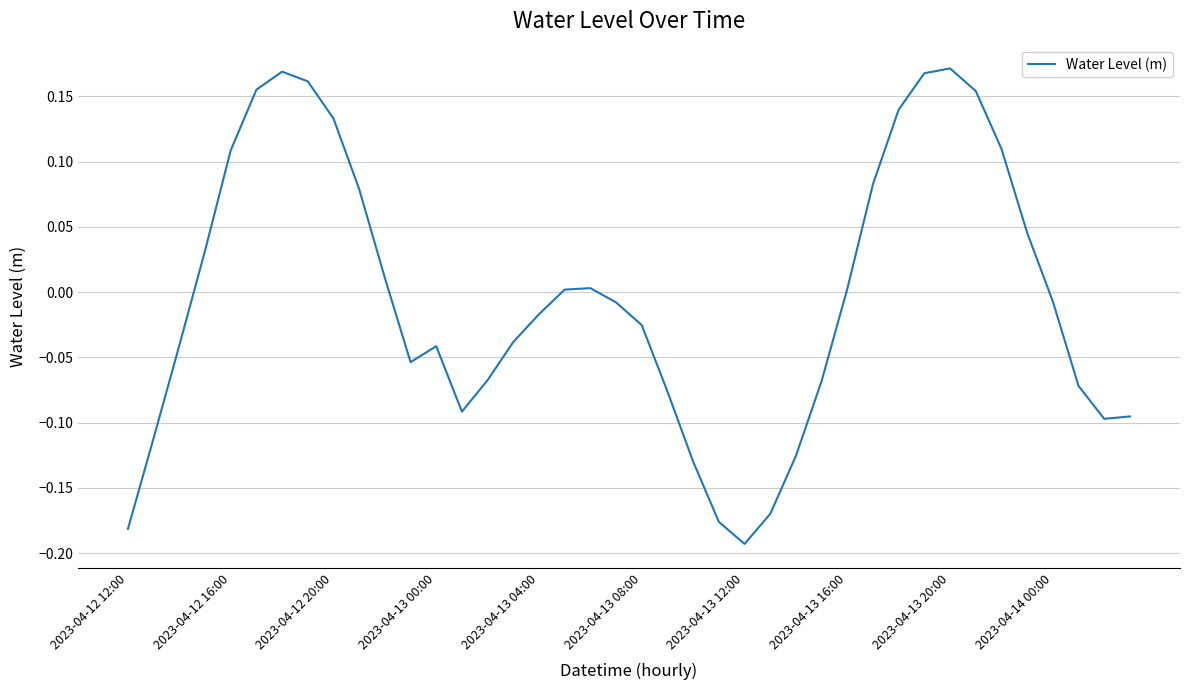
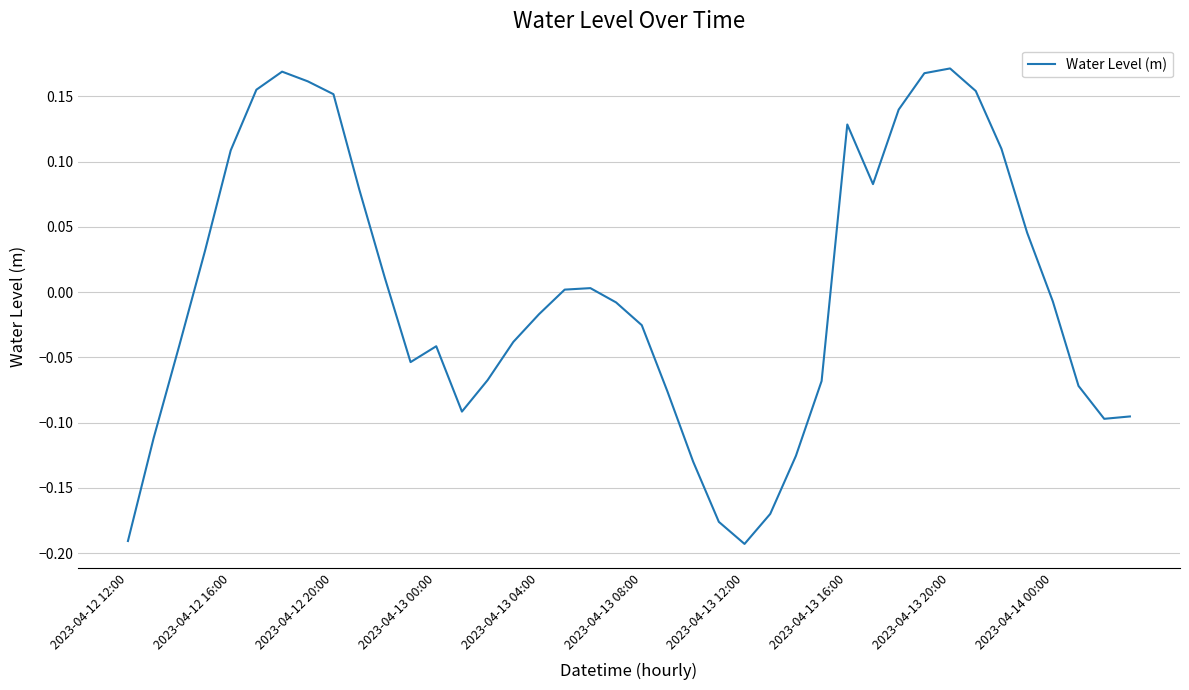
2023-04-12 12:00: -0.181 -> -0.191
2023-04-12 20:00: 0.133 -> 0.152
2023-04-13 16:00: 0.003 -> 0.128
